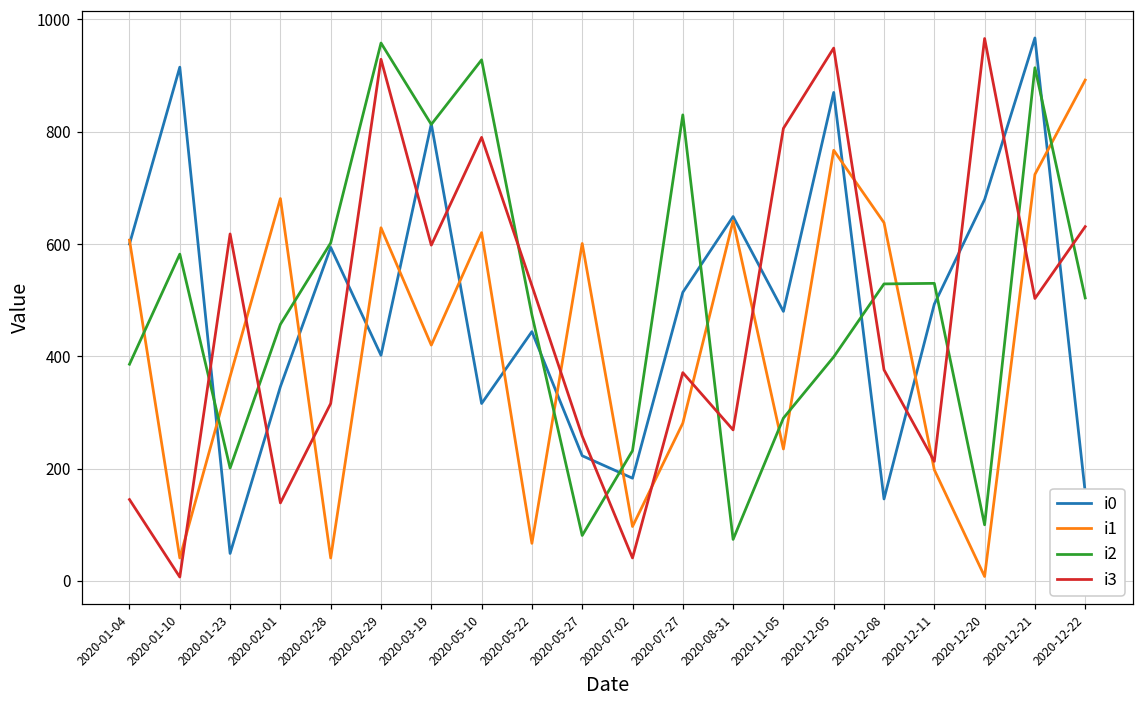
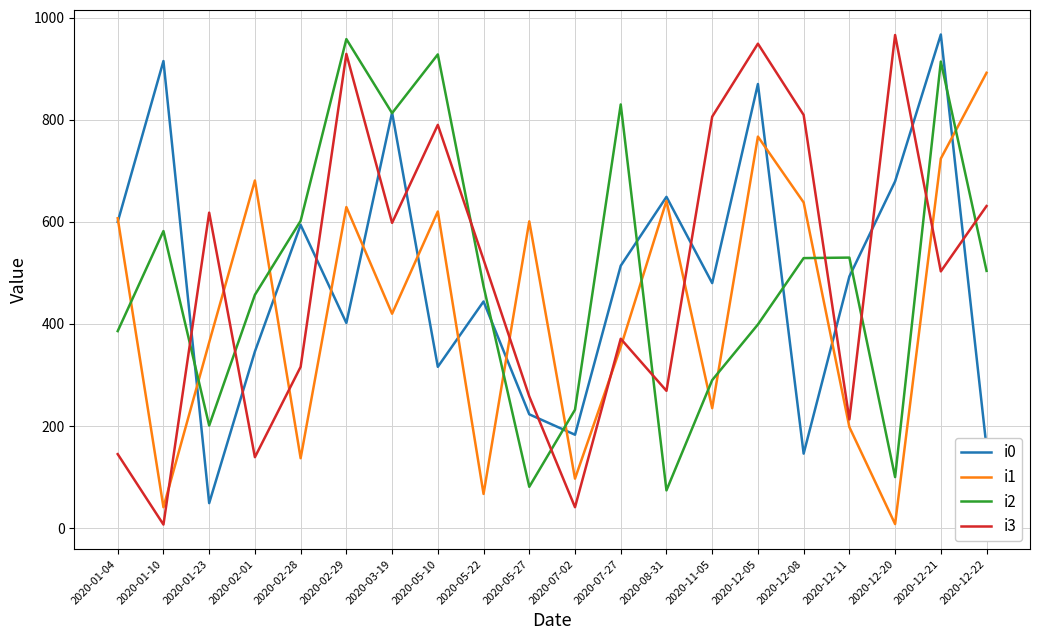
i1, 2020-02-28: 40 -> 140
i1, 2020-07-27: 280 -> 360
i3, 2020-12-08: 380 -> 810
